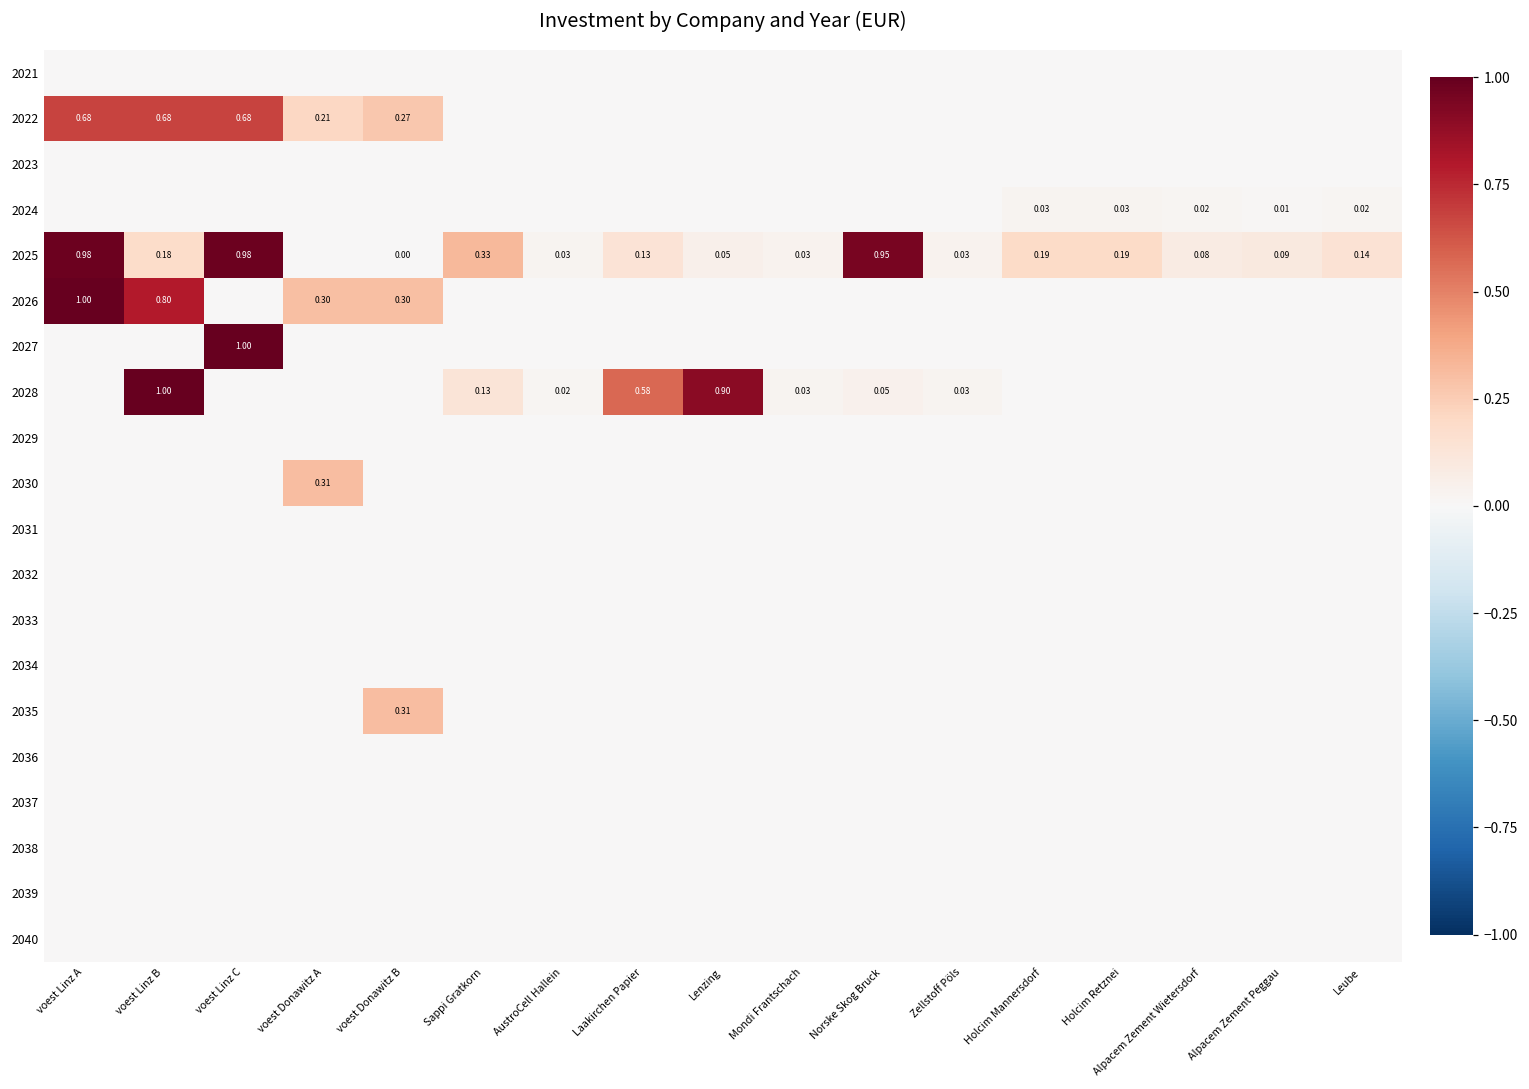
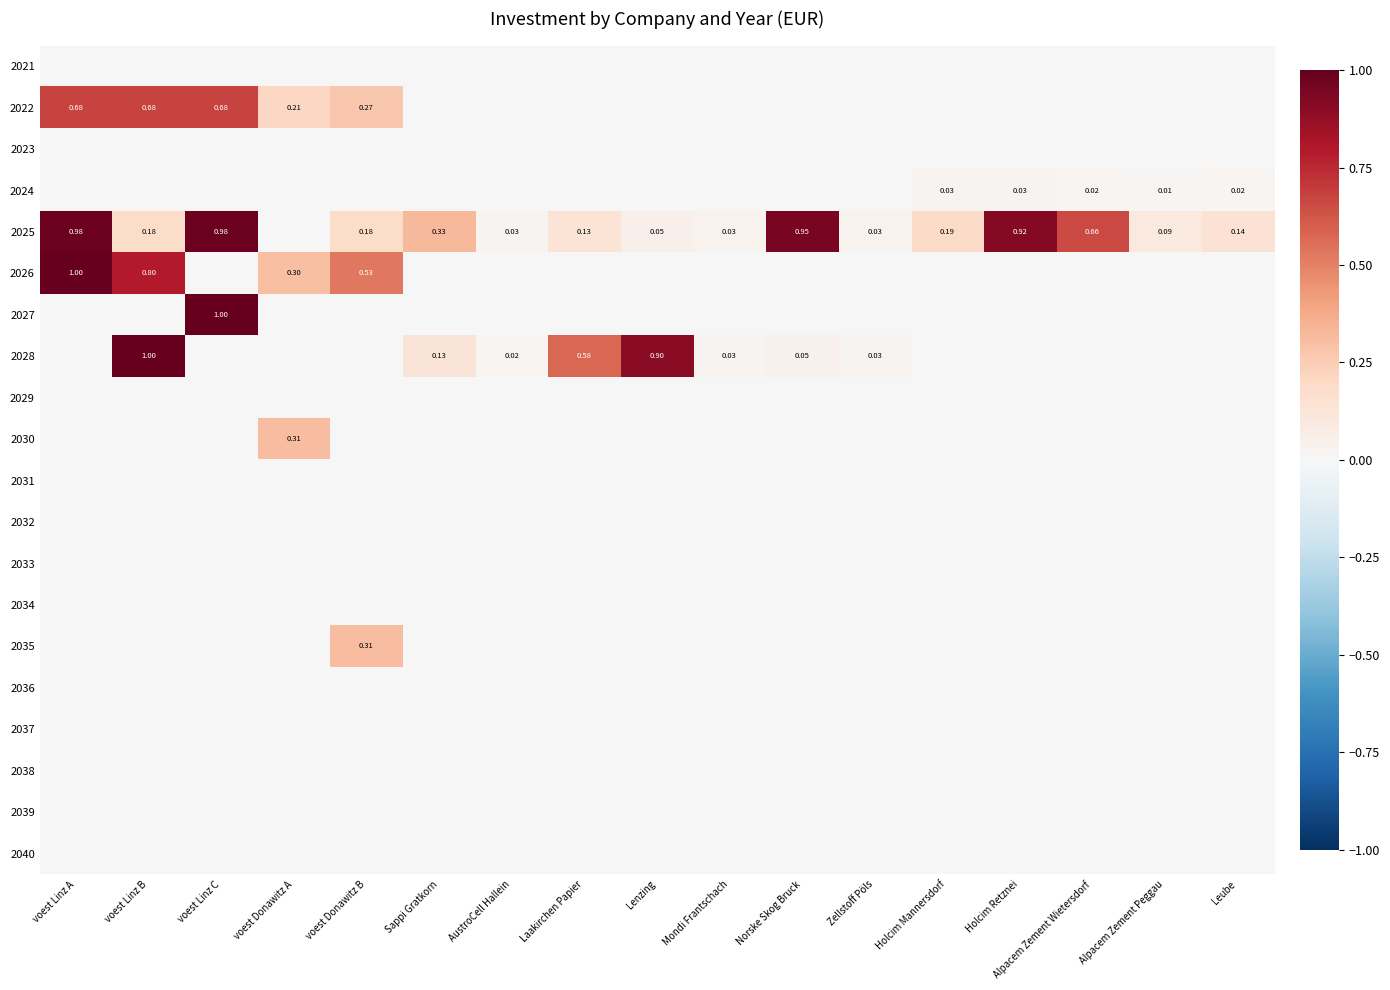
2025, voest Donawitz B: 0.00 -> 0.18
2025, Holcim Retznei: 0.19 -> 0.92
2025, Alpacem Zement Wietersdorf: 0.08 -> 0.66
2026, voest Donawitz B: 0.30 -> 0.53
